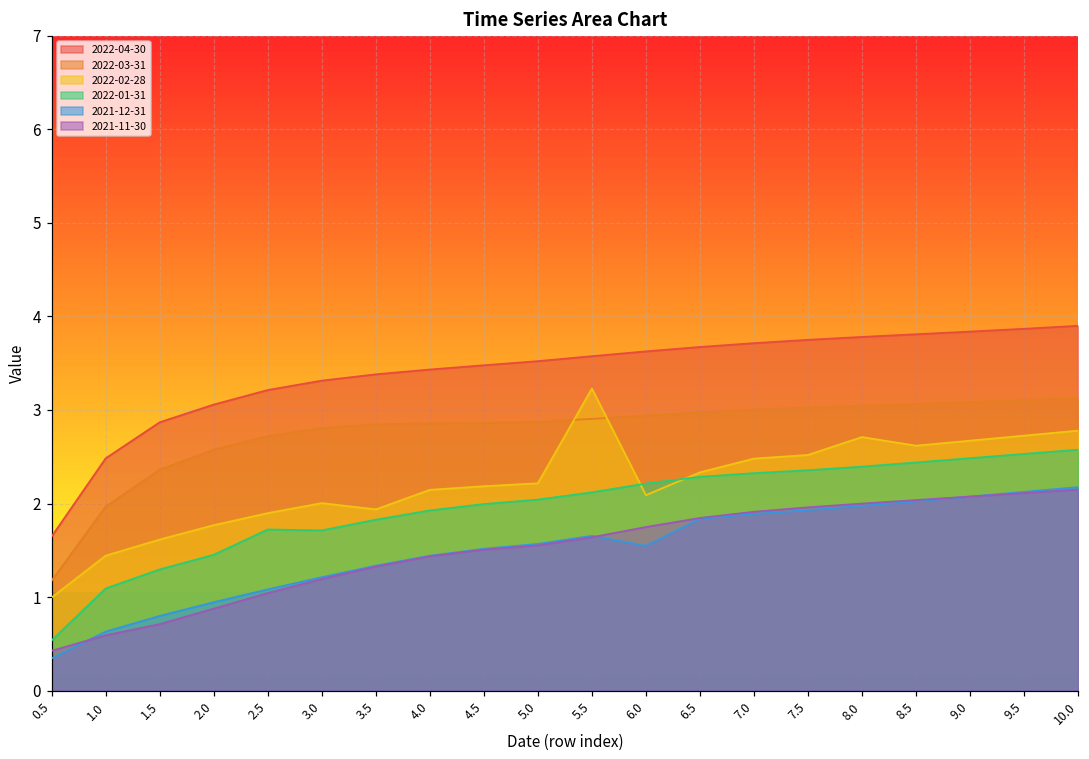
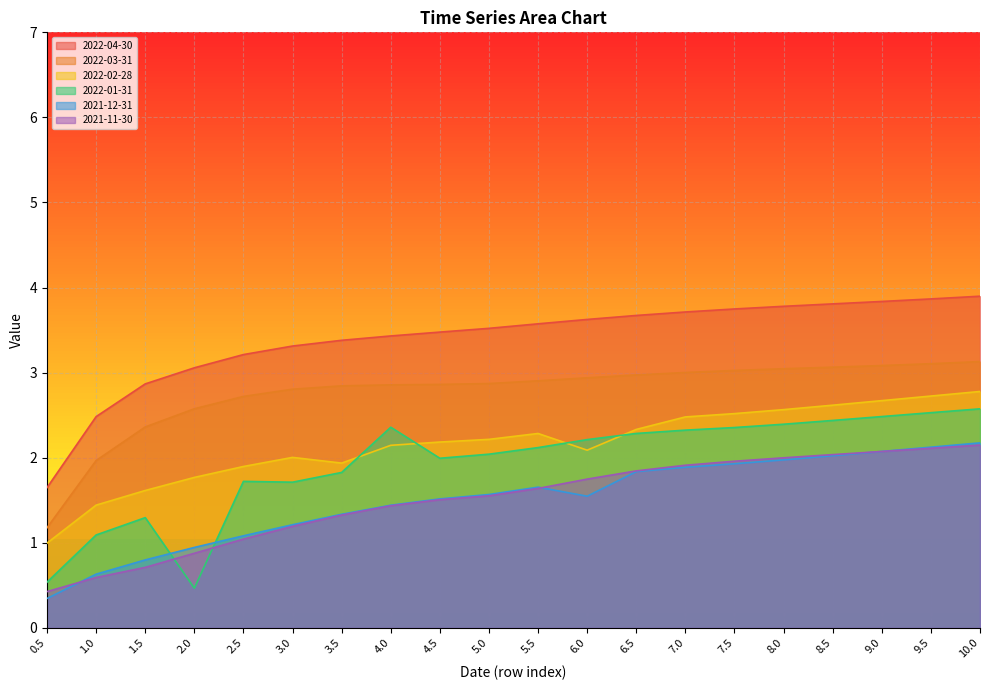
2022-01-31, 2.0: 1.5 -> 0.5
2022-01-31, 4.0: 1.9 -> 2.4
2022-02-28, 5.5: 3.2 -> 2.3
2022-02-28, 8.0: 2.7 -> 2.6
